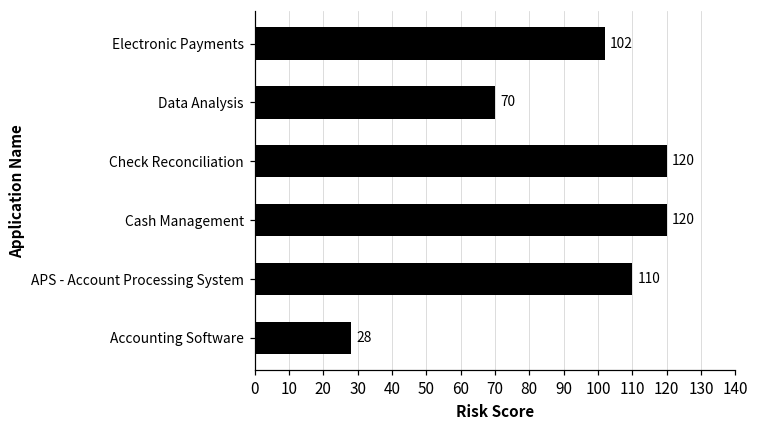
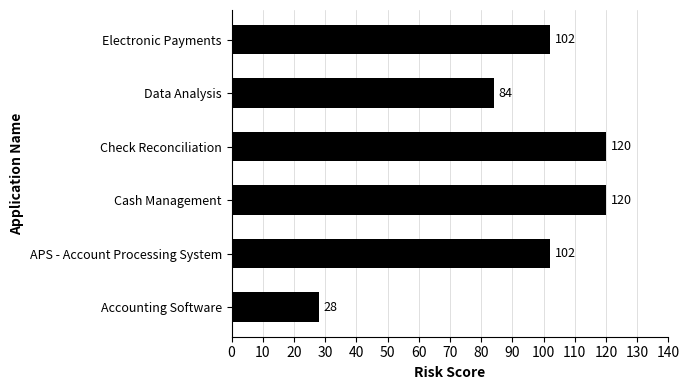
Data Analysis: 70 -> 84
APS - Account Processing System: 110 -> 102
